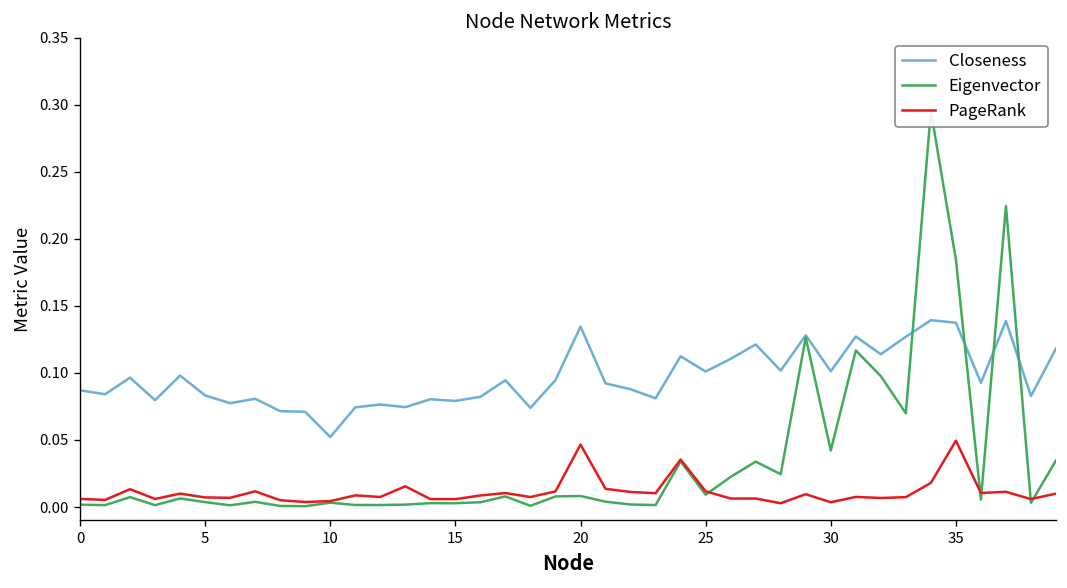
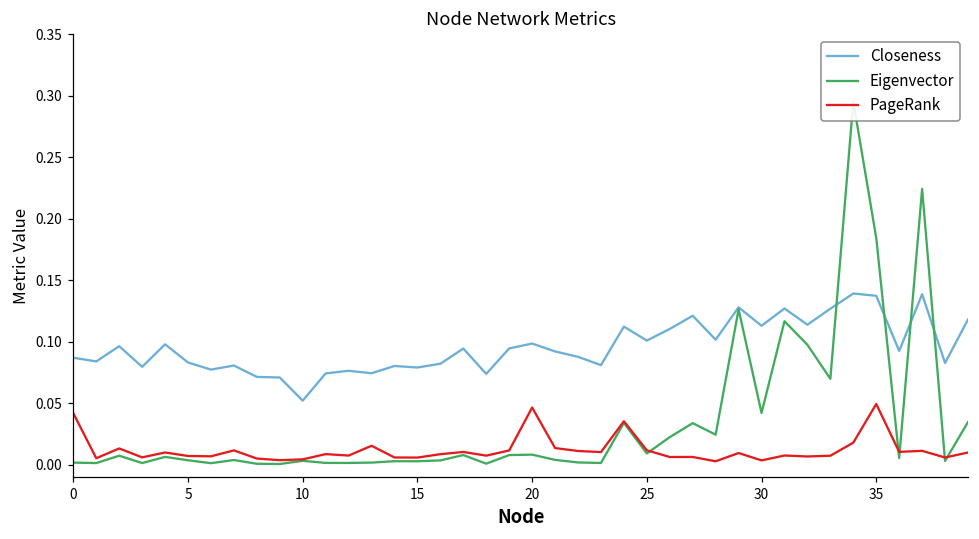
PageRank, 0: 0.006 -> 0.042
Closeness, 20: 0.135 -> 0.099
Closeness, 30: 0.101 -> 0.113
